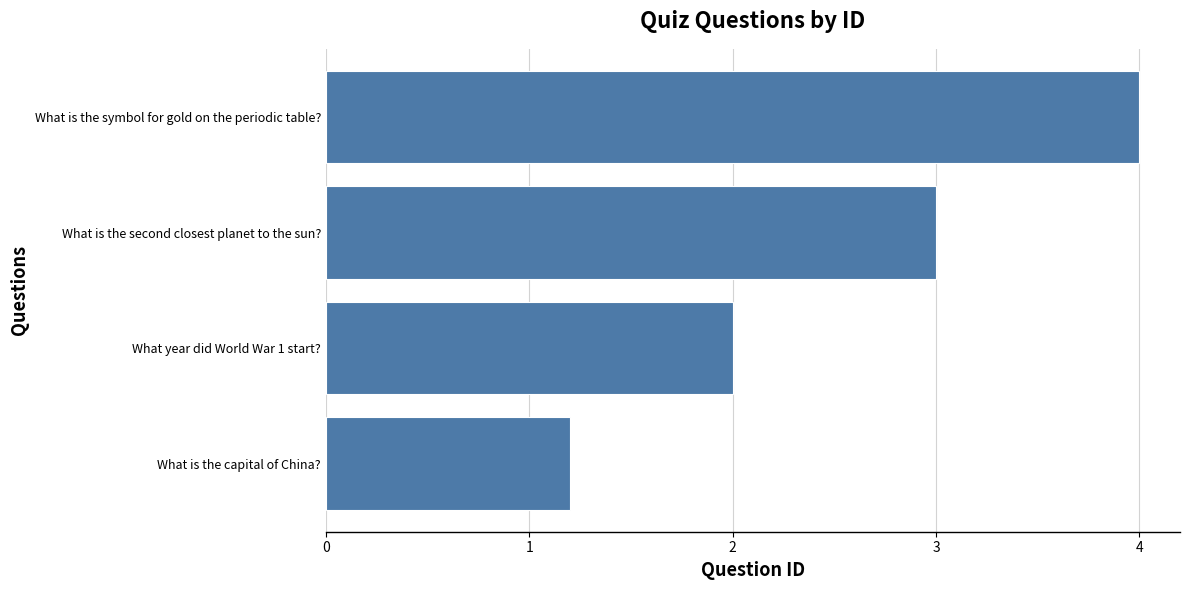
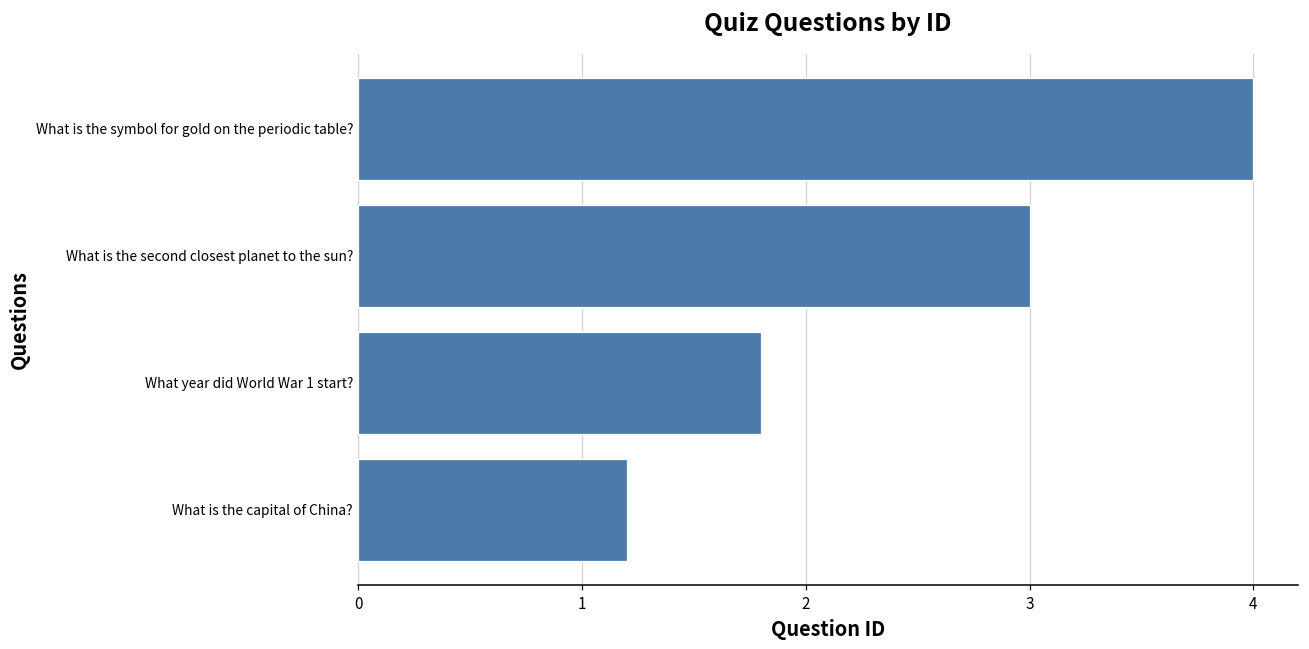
What year did World War 1 start?: 2.0 -> 1.8
